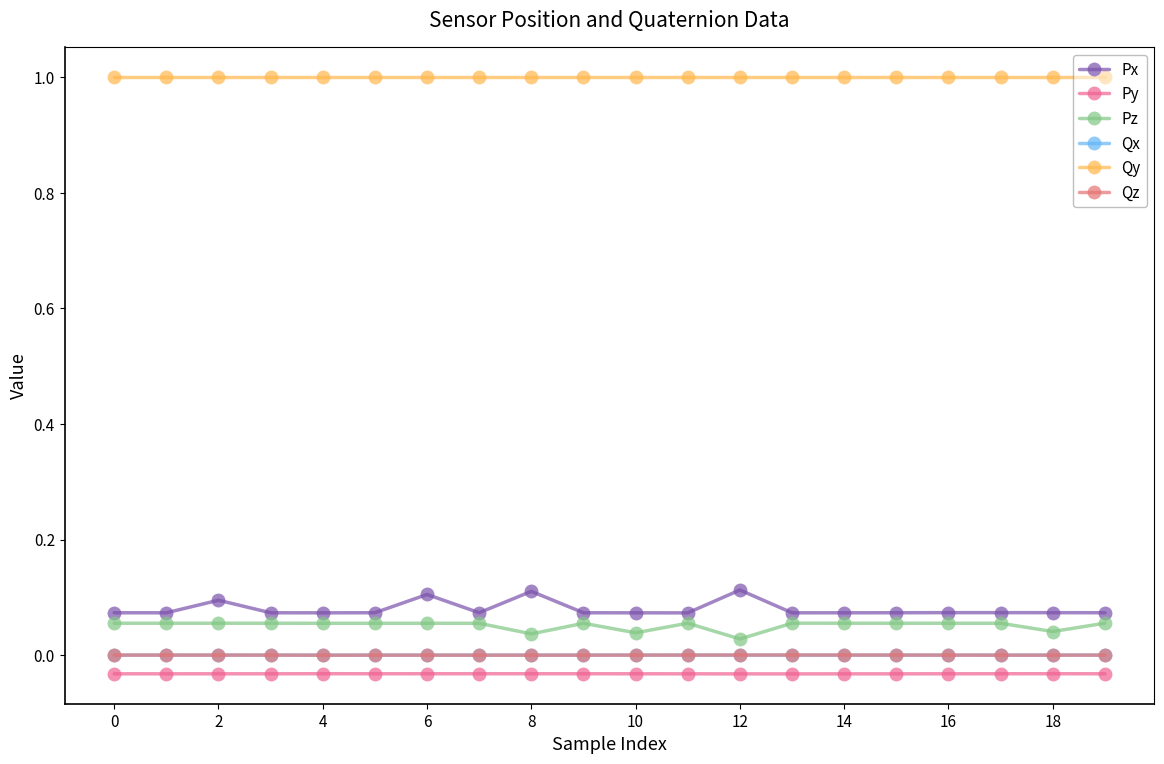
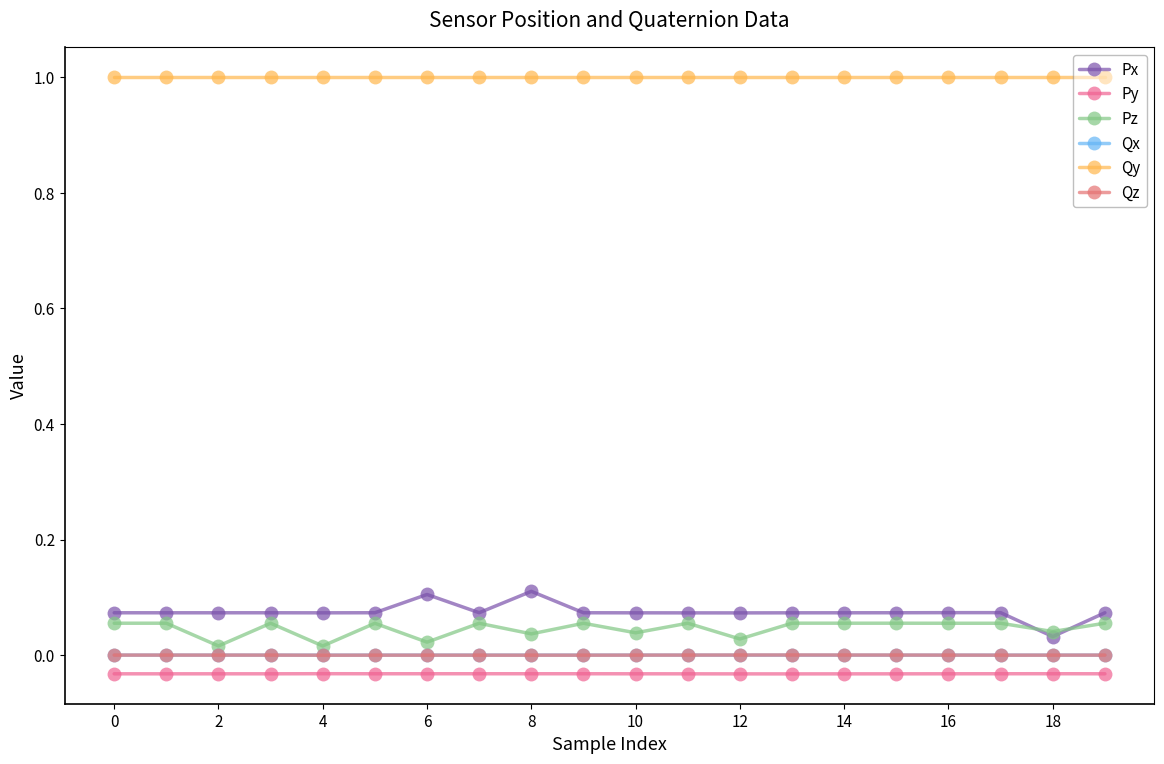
Px, 2: 0.09 -> 0.07
Pz, 2: 0.06 -> 0.02
Pz, 4: 0.06 -> 0.02
Pz, 6: 0.06 -> 0.02
Px, 12: 0.11 -> 0.07
Px, 18: 0.07 -> 0.03
